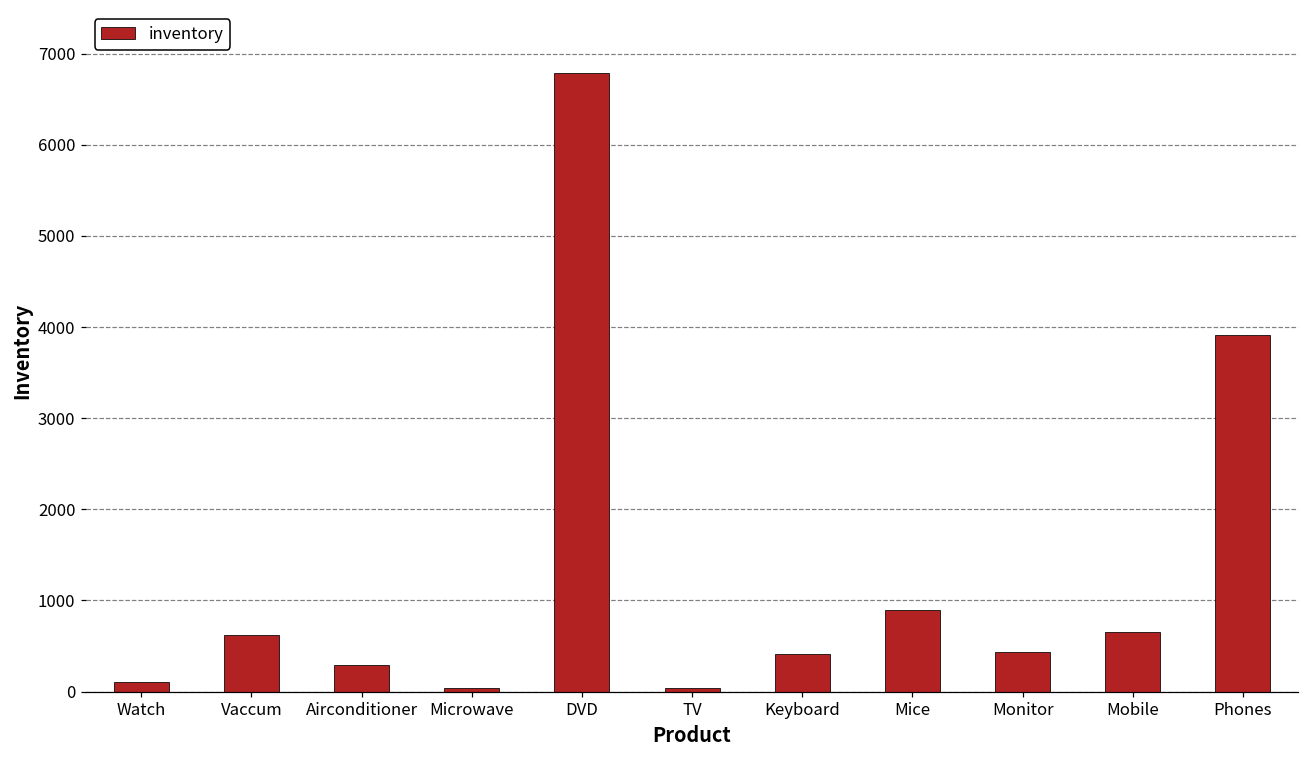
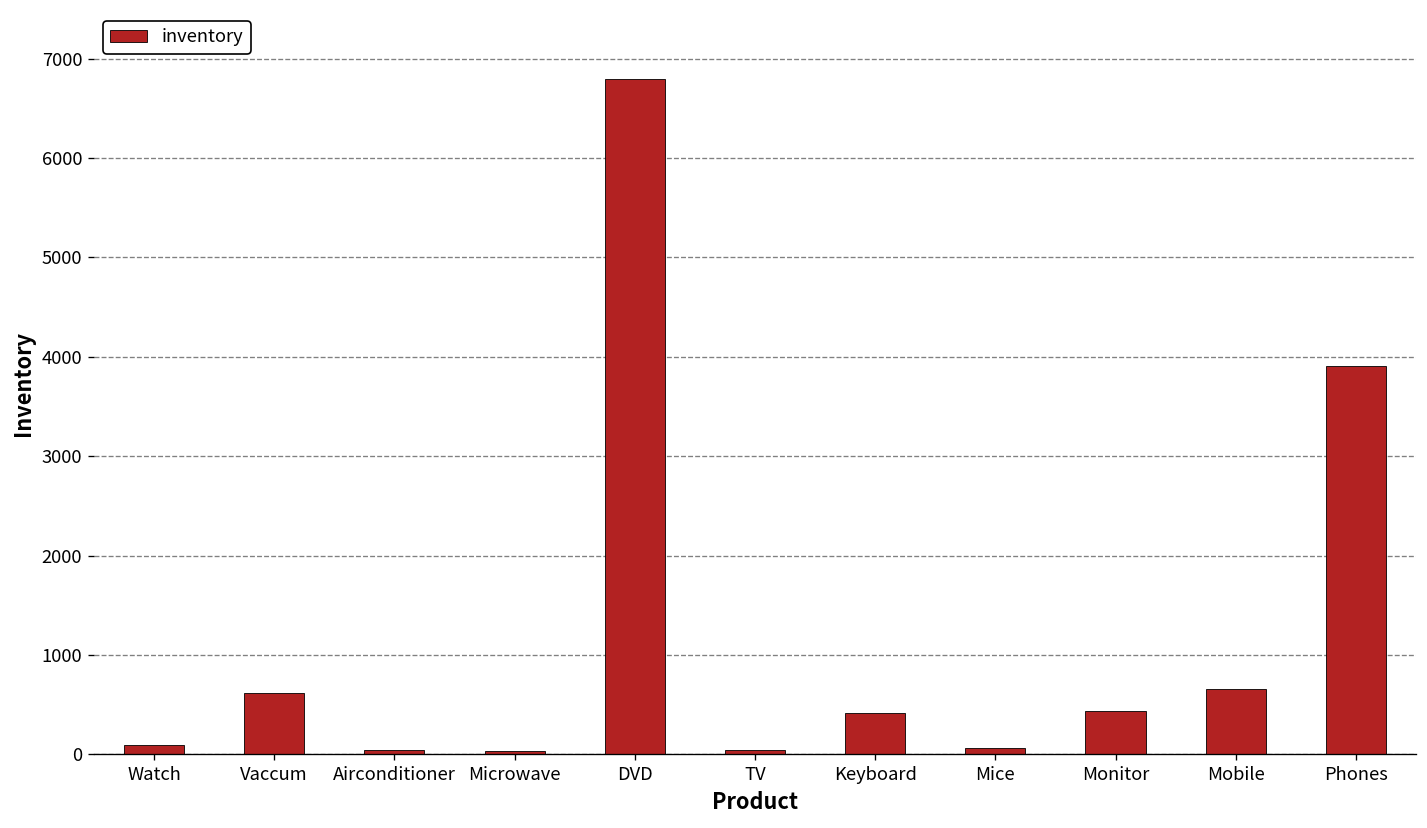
Airconditioner: 300 -> 0
Mice: 900 -> 100
